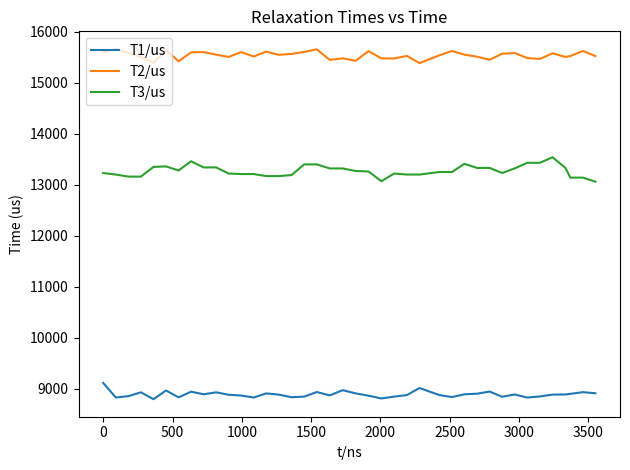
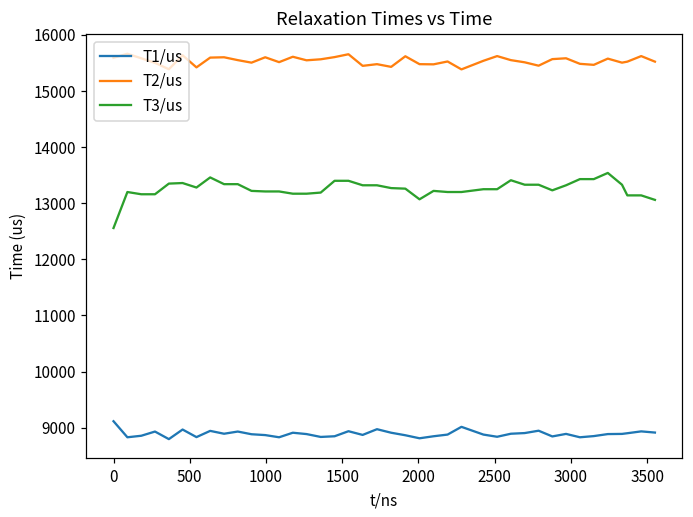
T3/us, 0: 13200 -> 12600
